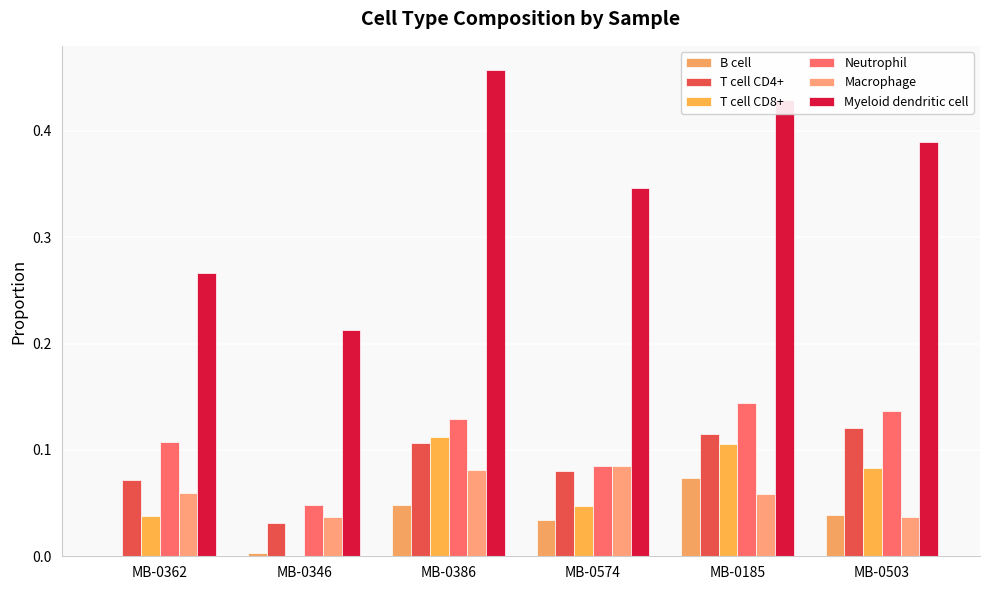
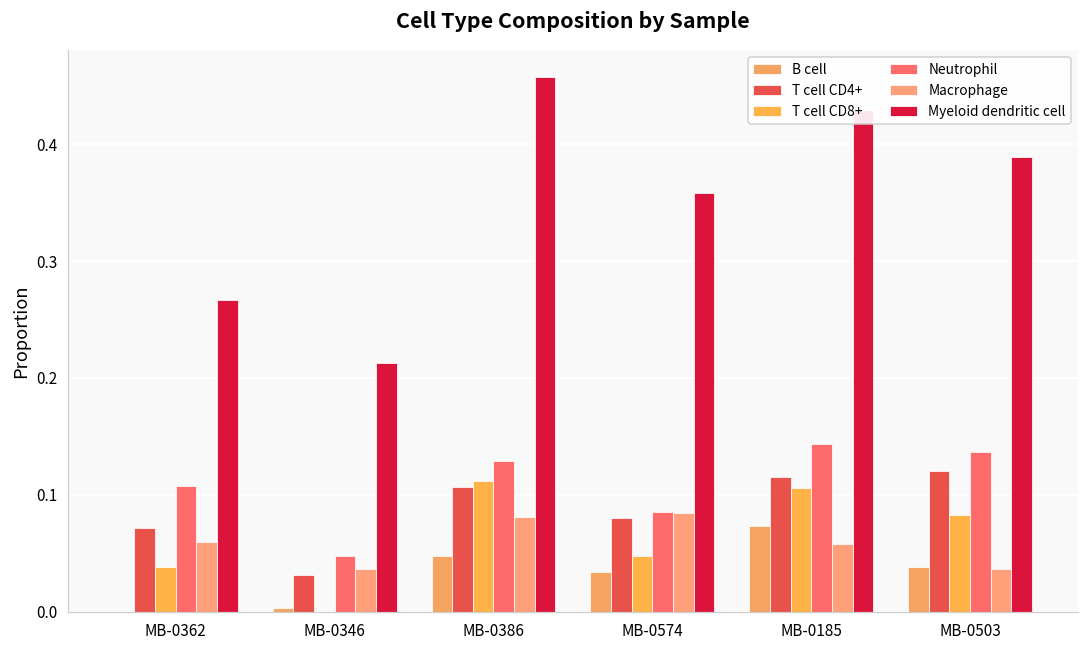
Myeloid dendritic cell, MB-0574: 0.347 -> 0.358
